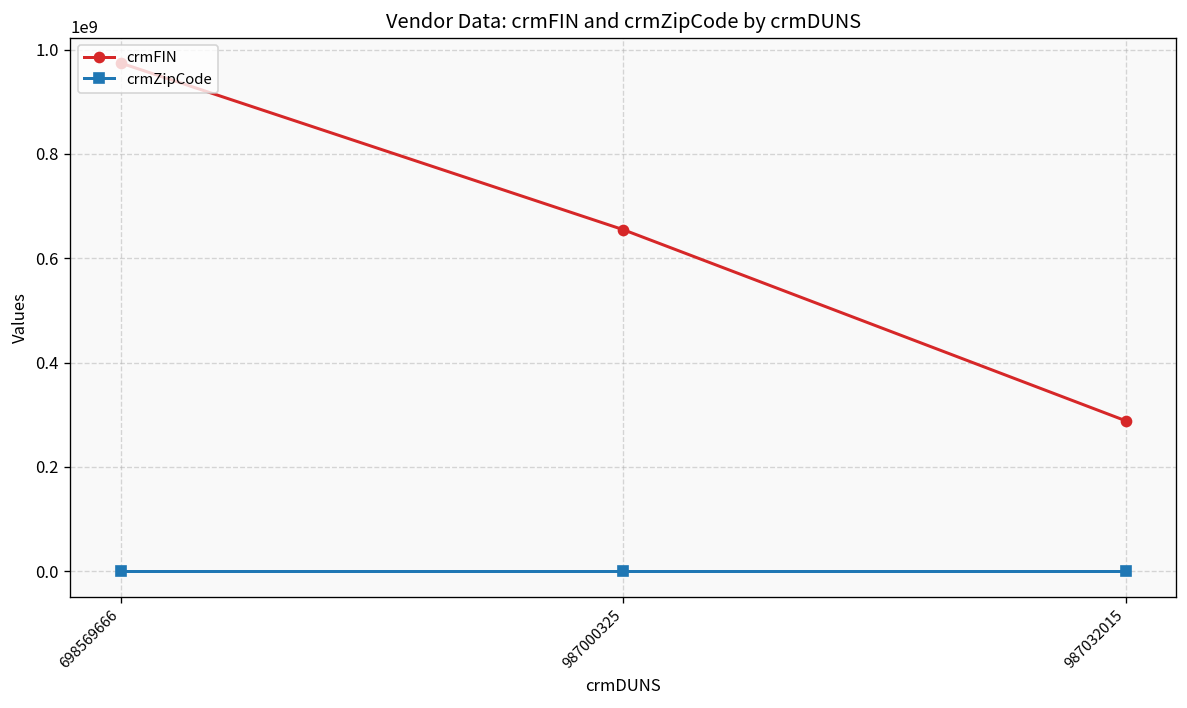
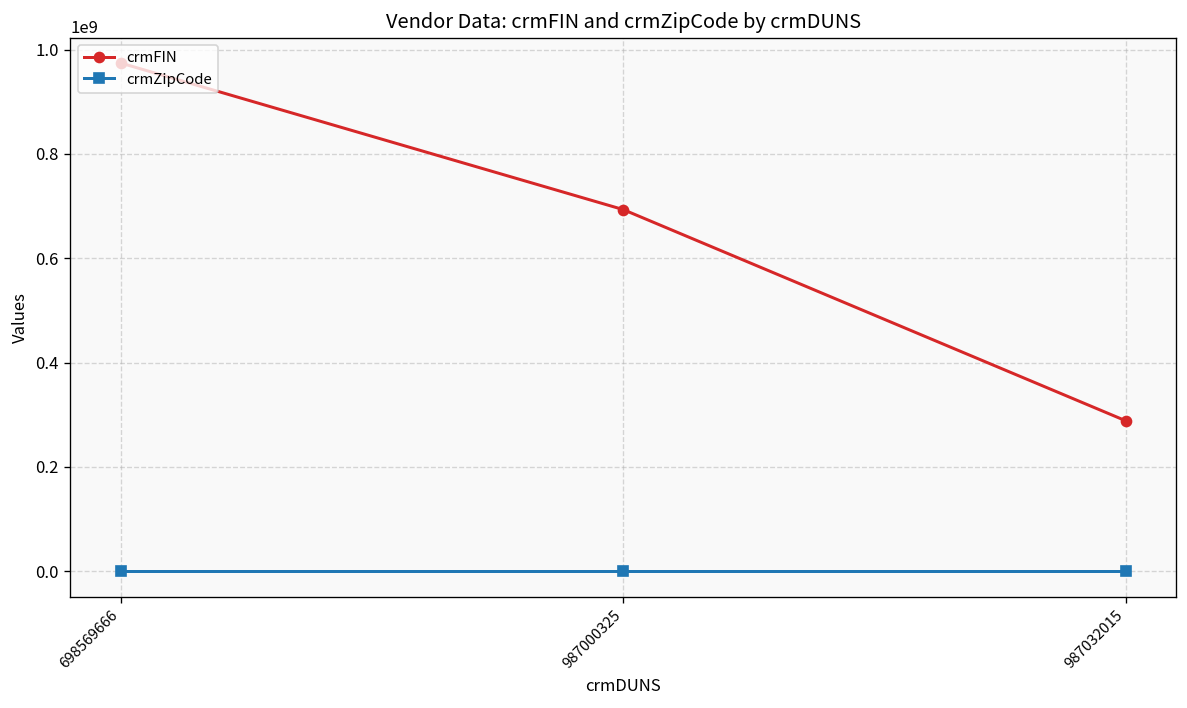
crmFIN, 987000325: 650000000 -> 690000000
